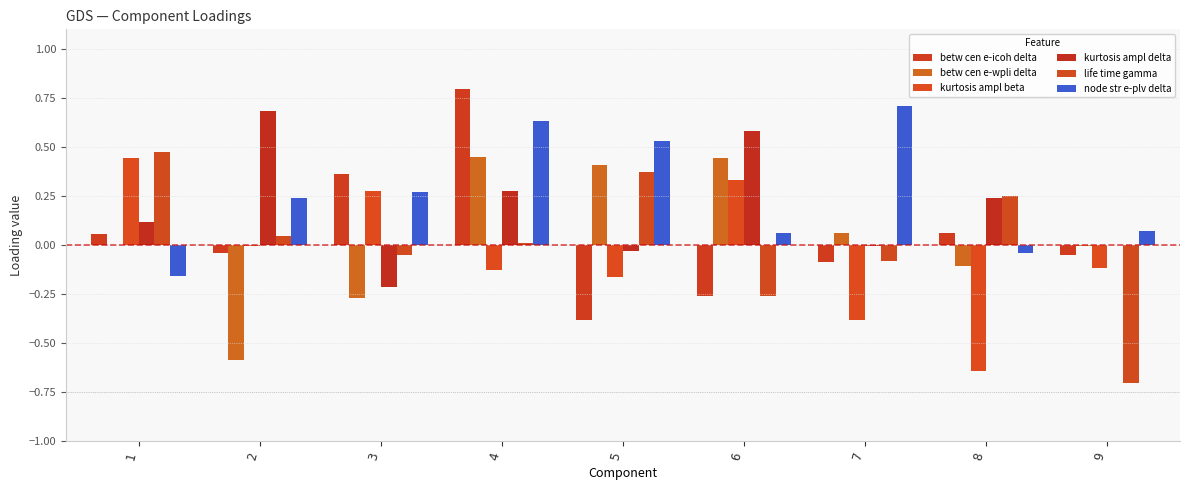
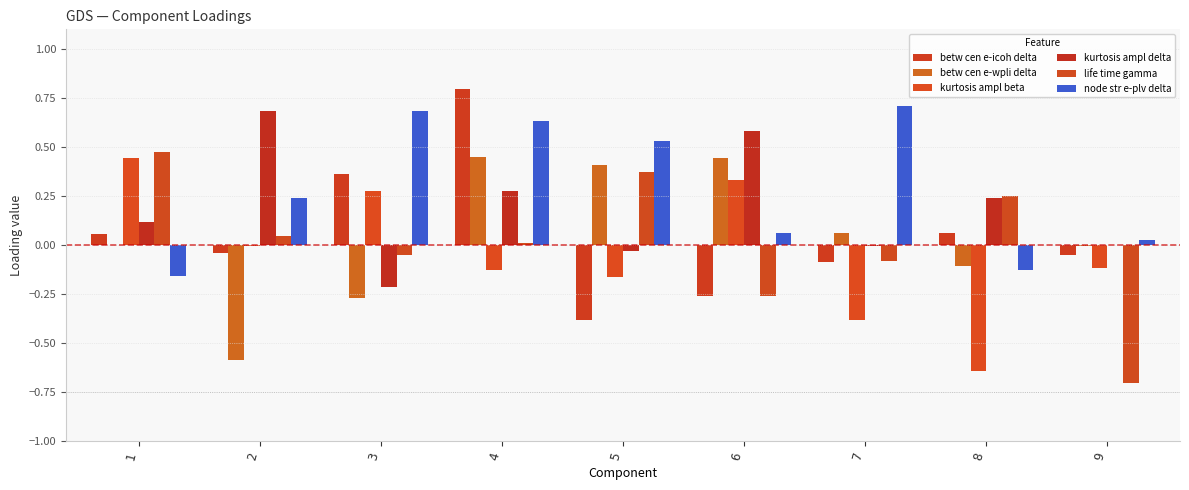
node str e-plv delta, 3: 0.27 -> 0.68
node str e-plv delta, 8: -0.04 -> -0.13
node str e-plv delta, 9: 0.07 -> 0.03
